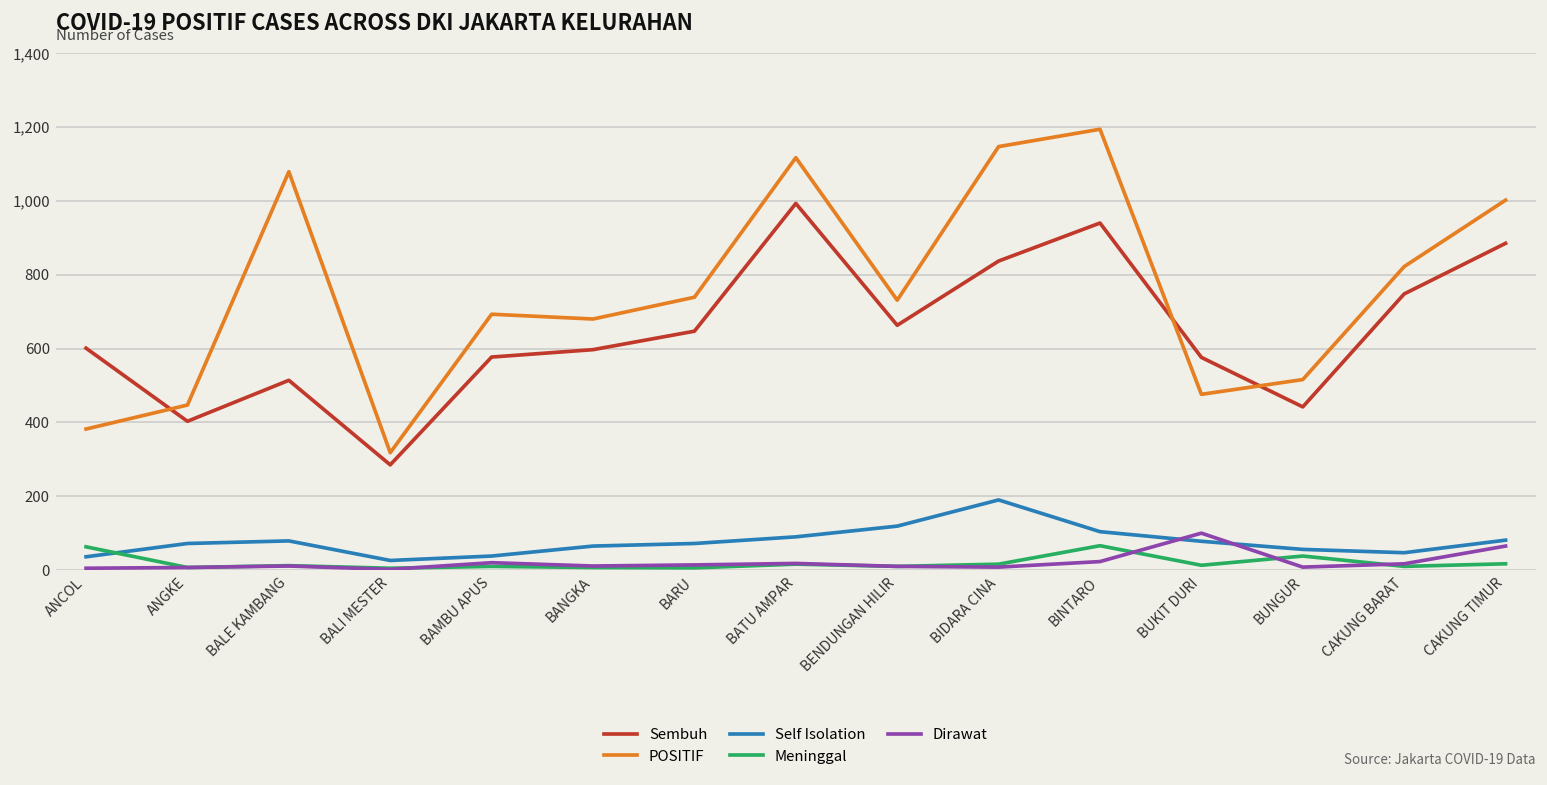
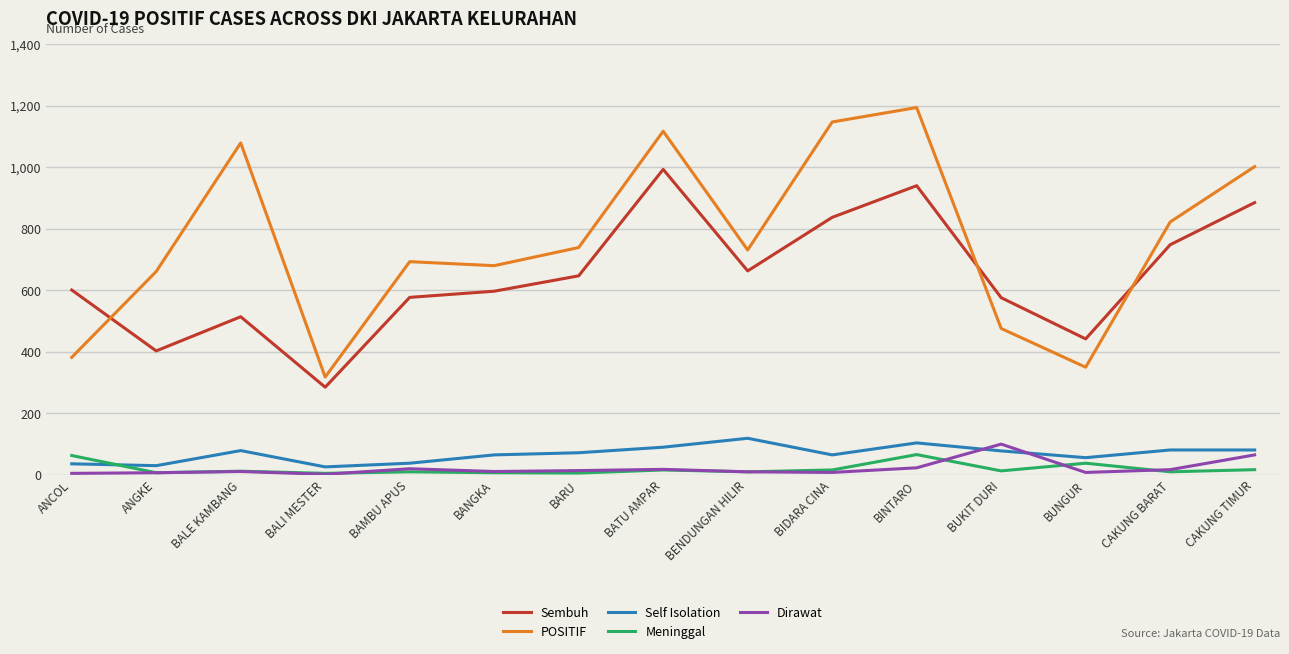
POSITIF, ANGKE: 450 -> 660
Self Isolation, ANGKE: 70 -> 30
Self Isolation, BIDARA CINA: 190 -> 70
POSITIF, BUNGUR: 520 -> 350
Self Isolation, CAKUNG BARAT: 50 -> 80
